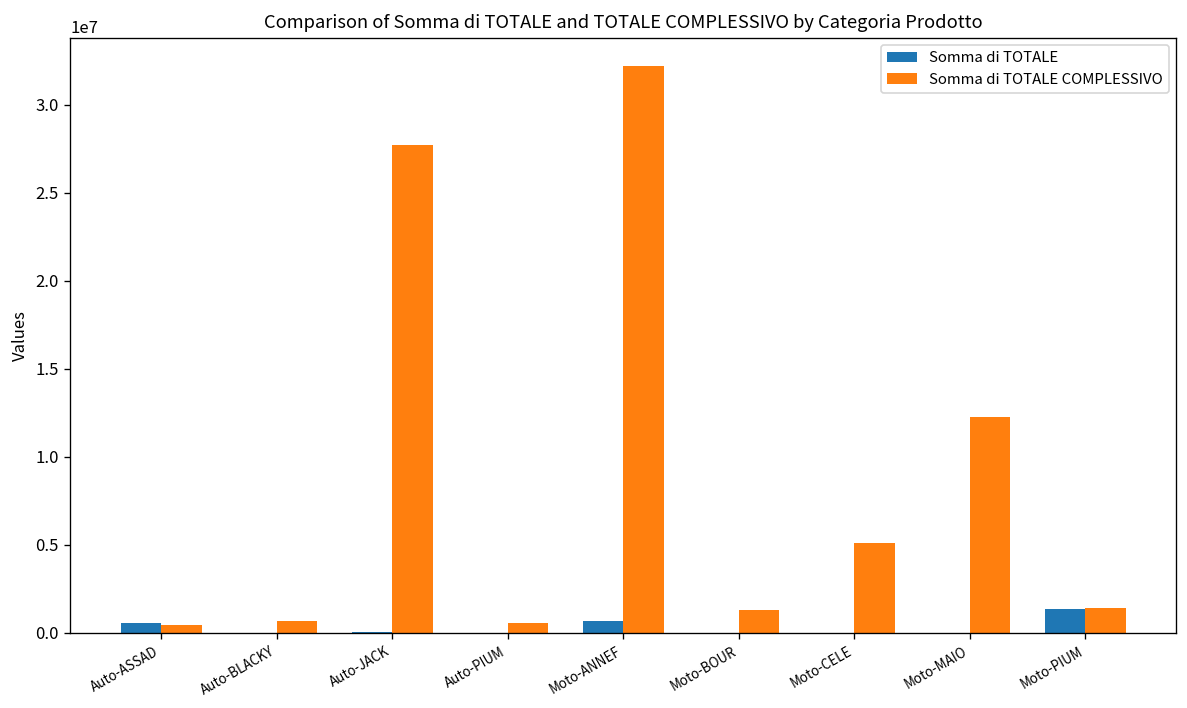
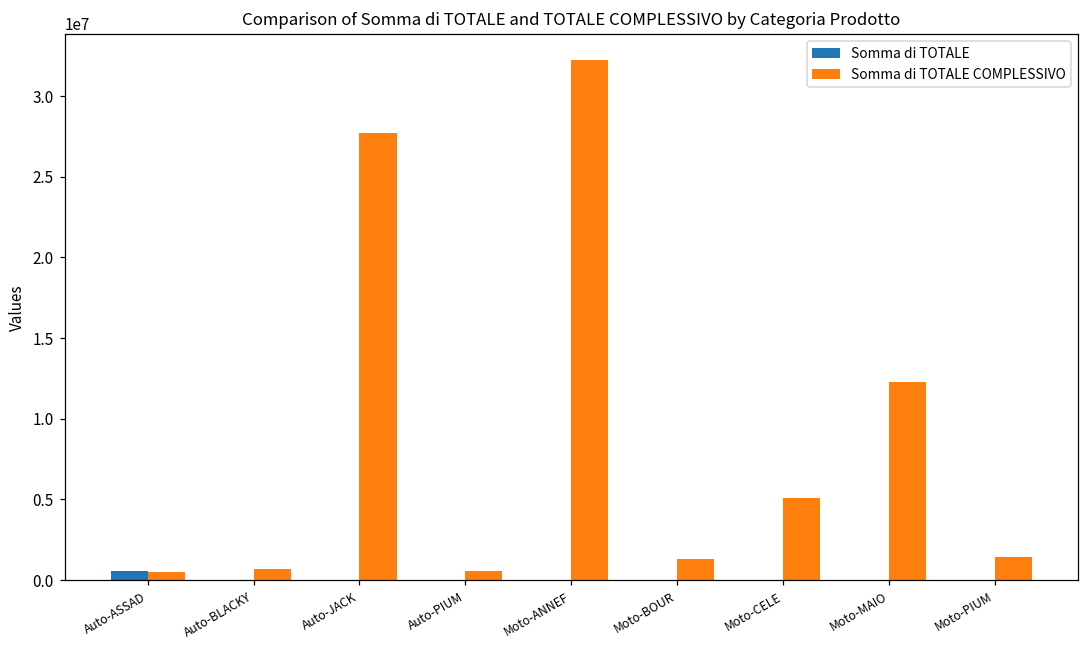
Somma di TOTALE, Moto-ANNEF: 700000 -> 0
Somma di TOTALE, Moto-PIUM: 1400000 -> 0
